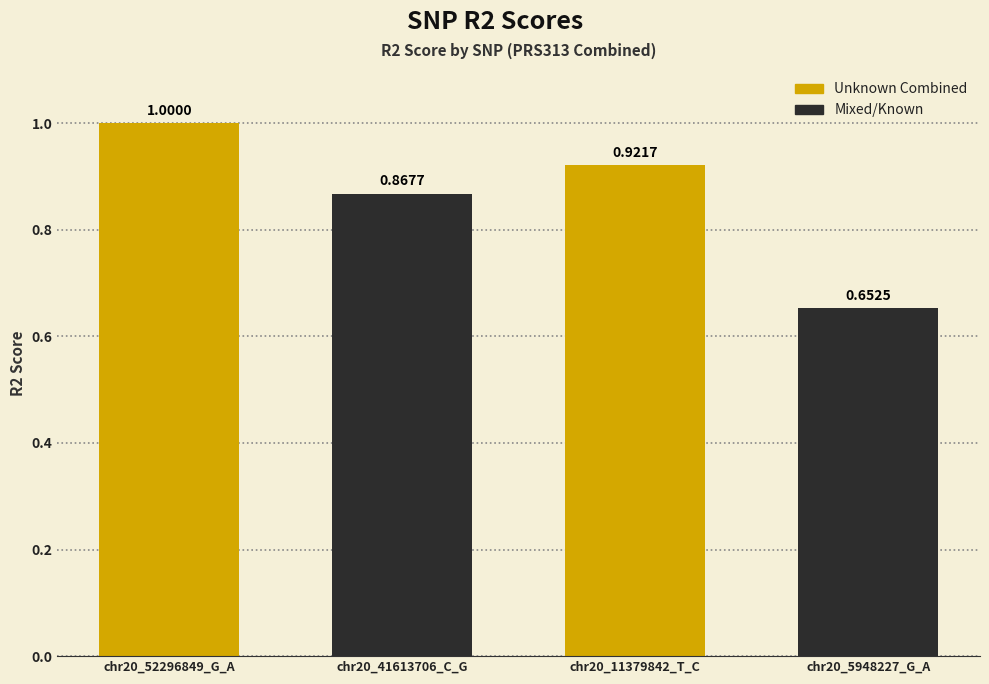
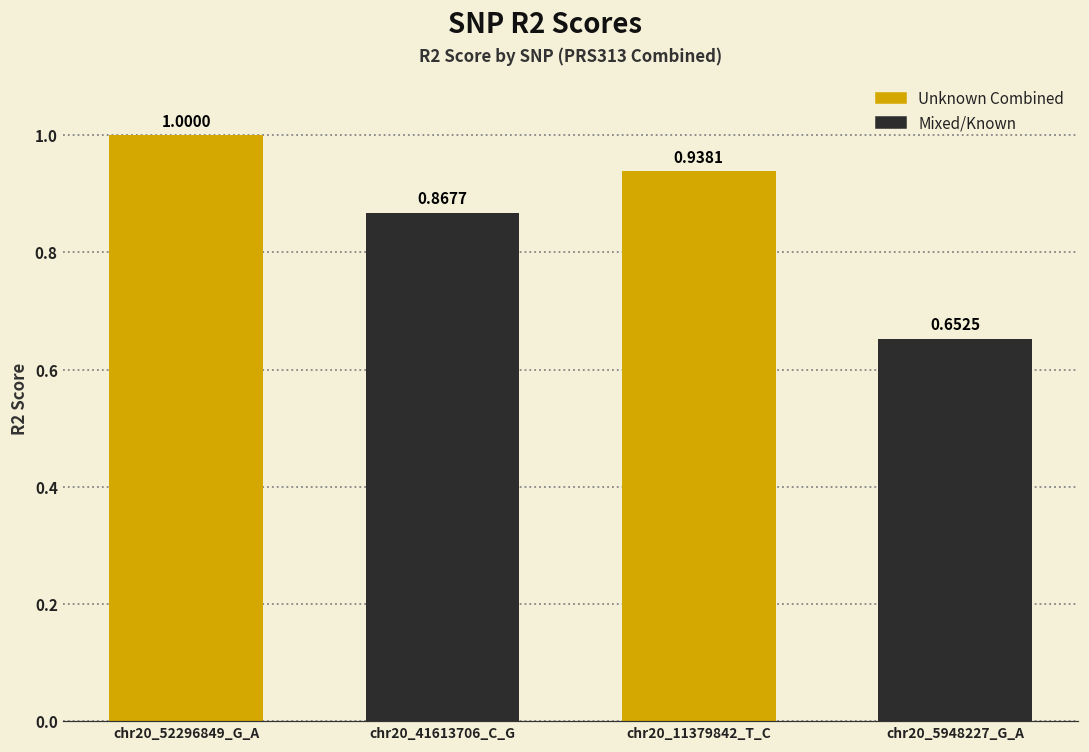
chr20_11379842_T_C: 0.9217 -> 0.9381
